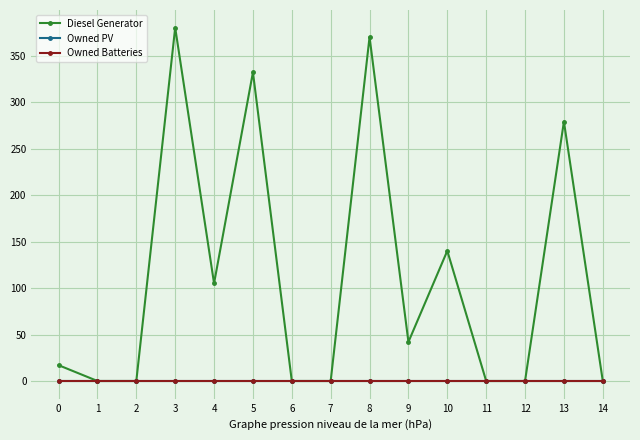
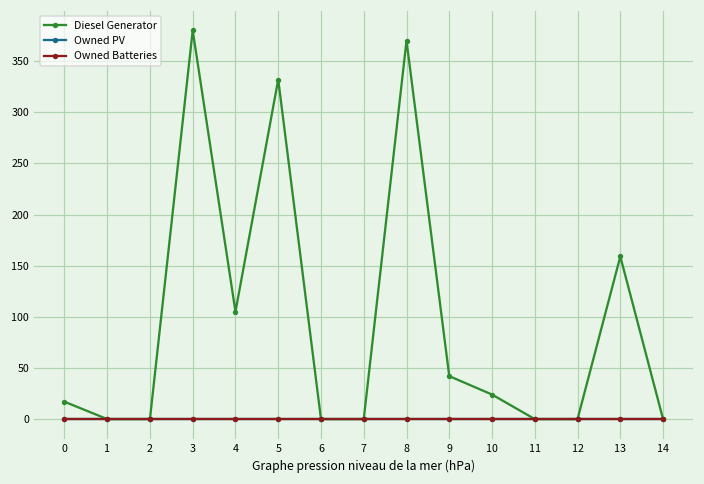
Diesel Generator, 10: 140 -> 20
Diesel Generator, 13: 280 -> 160
